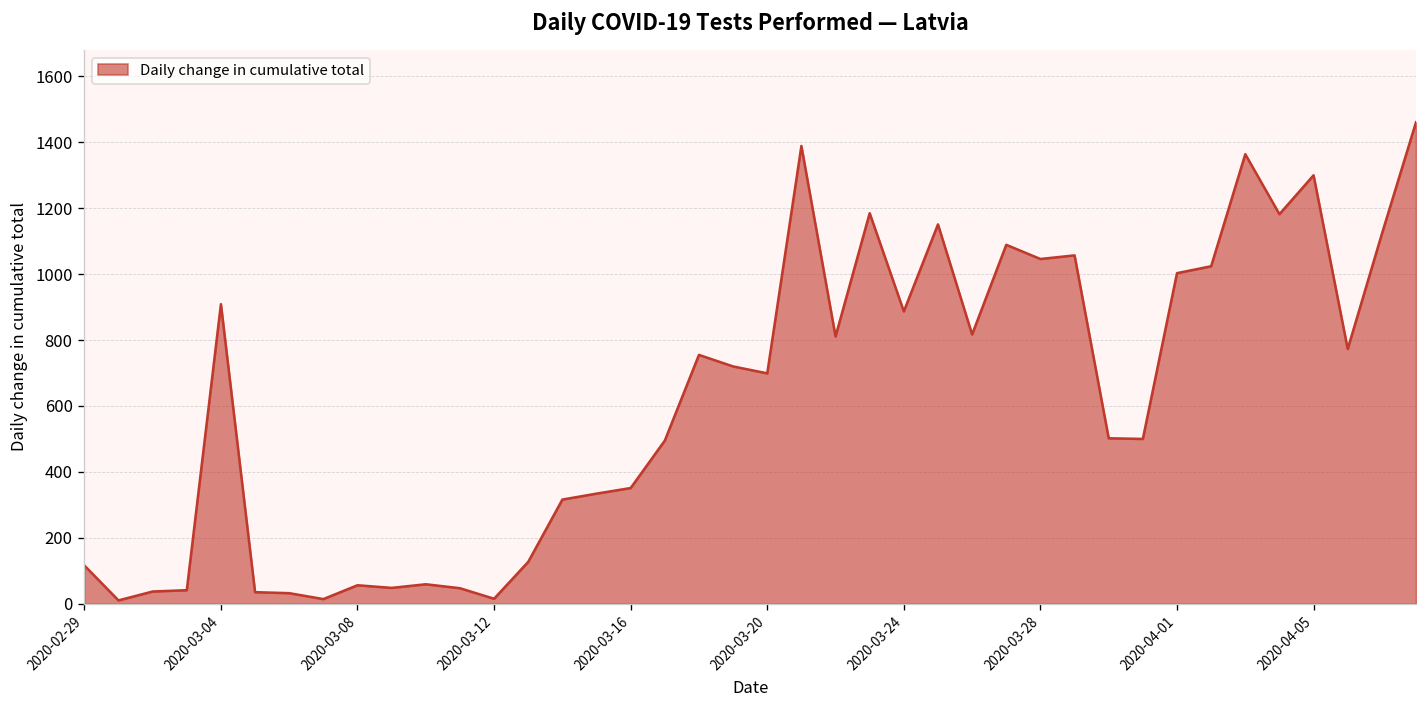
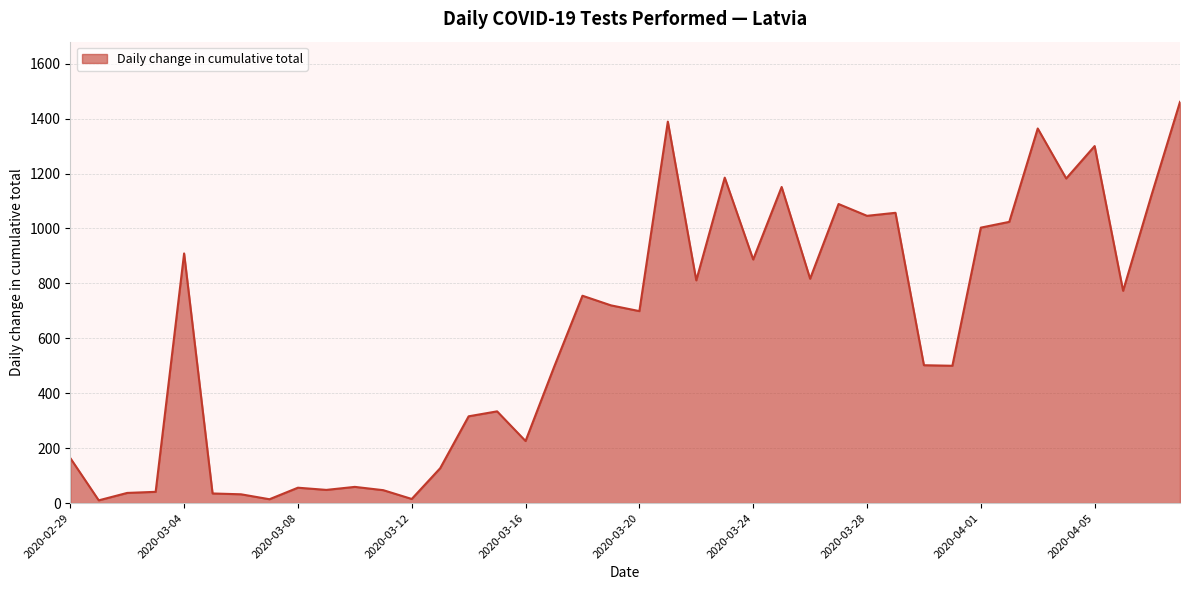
2020-02-29: 120 -> 160
2020-03-16: 350 -> 230
